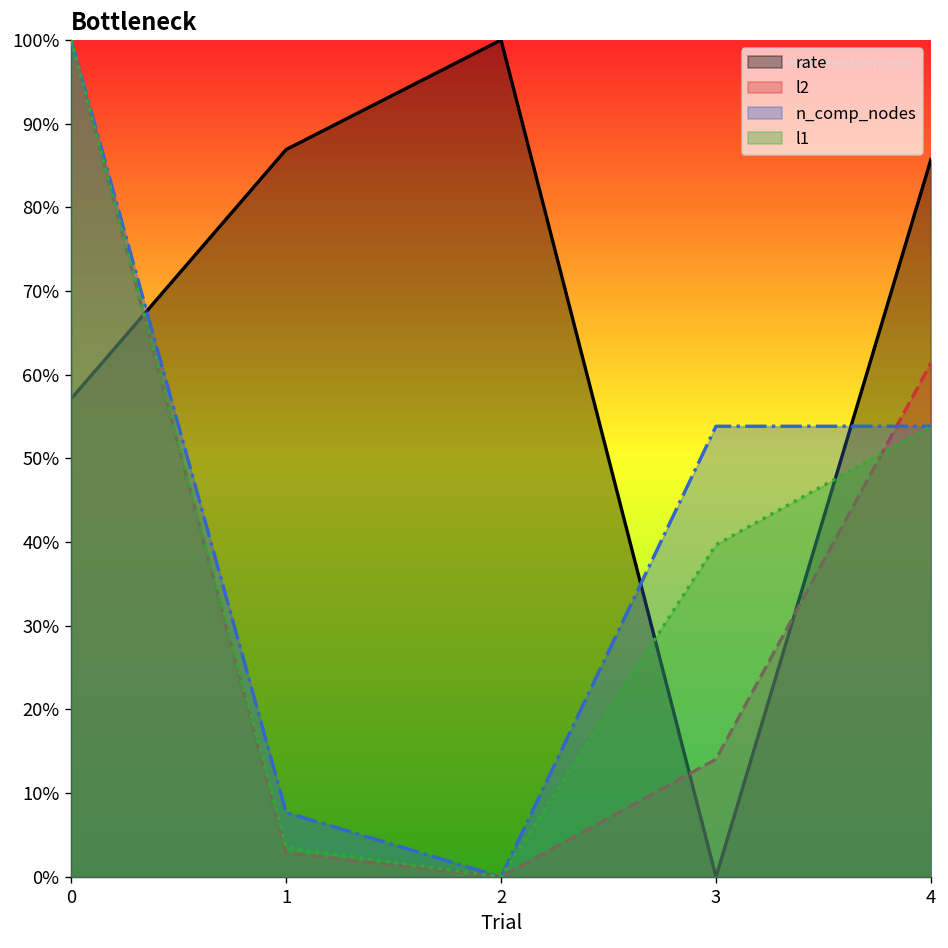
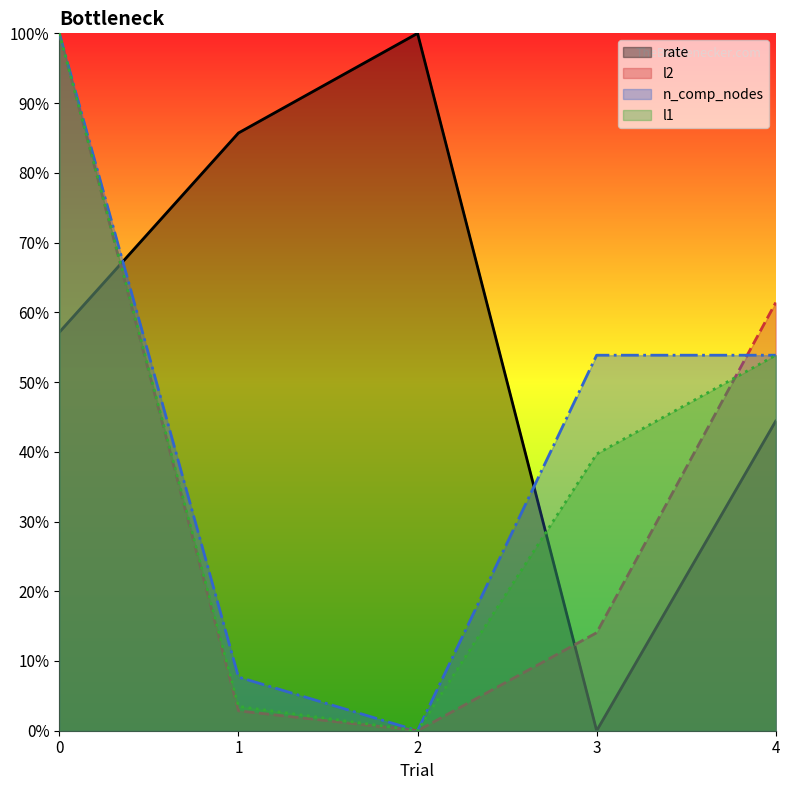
rate, 1: 87% -> 86%
rate, 4: 86% -> 44%
